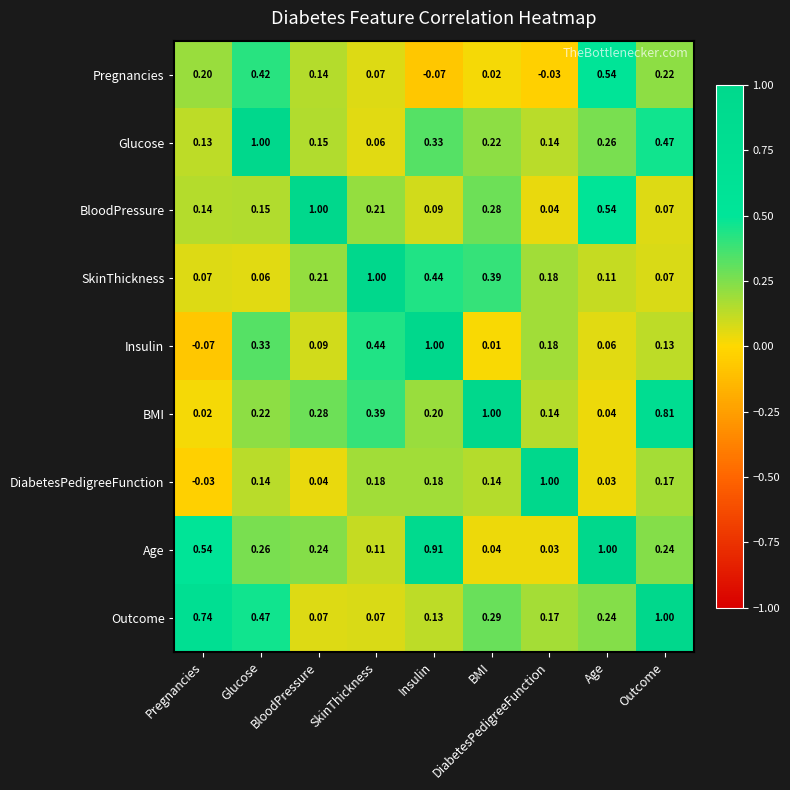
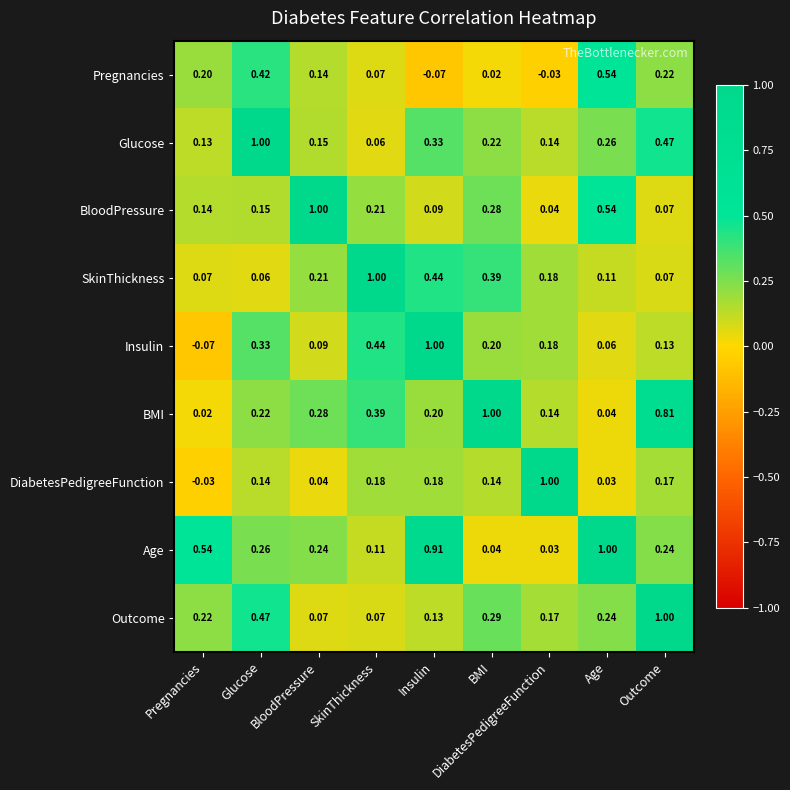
Insulin, BMI: 0.01 -> 0.20
Outcome, Pregnancies: 0.74 -> 0.22
